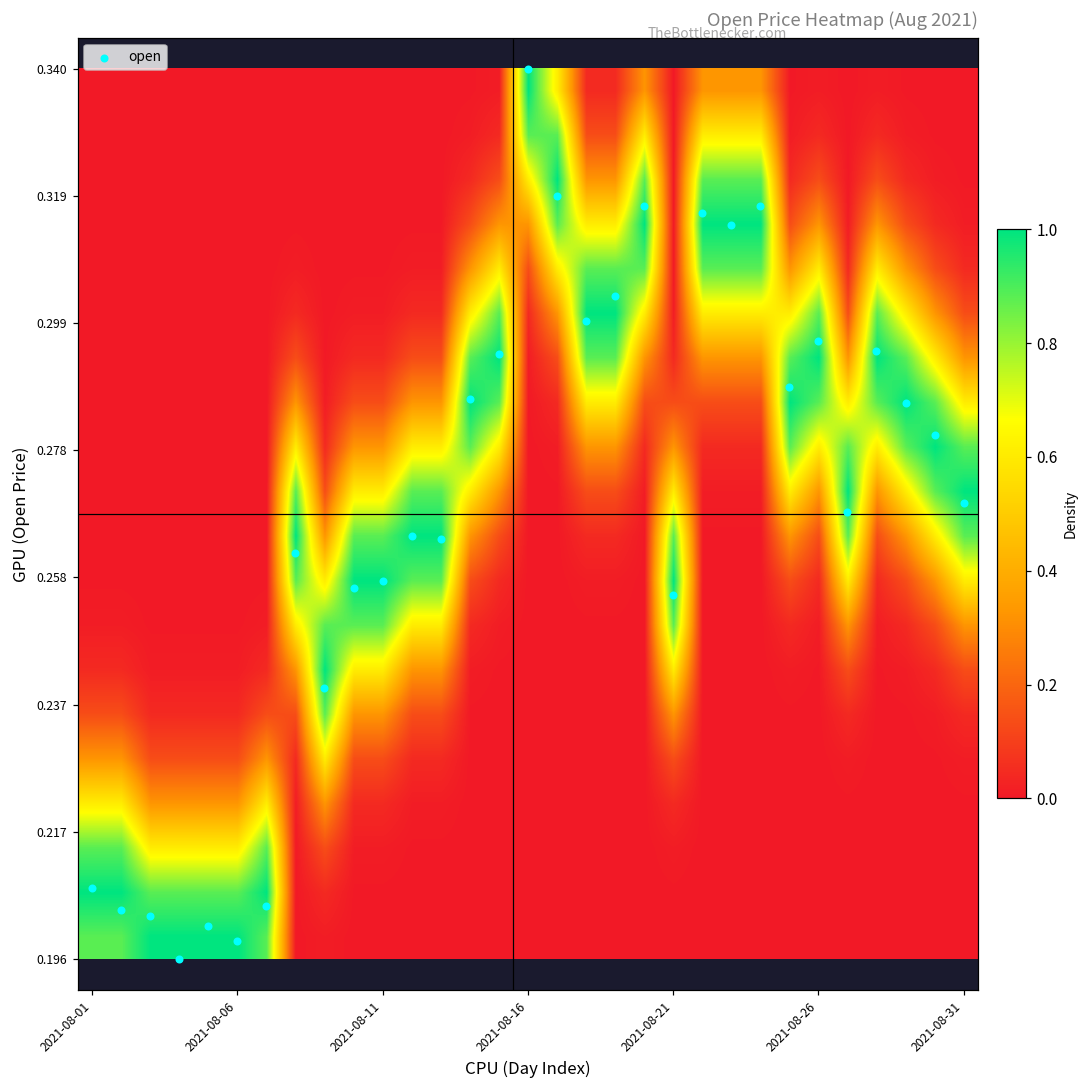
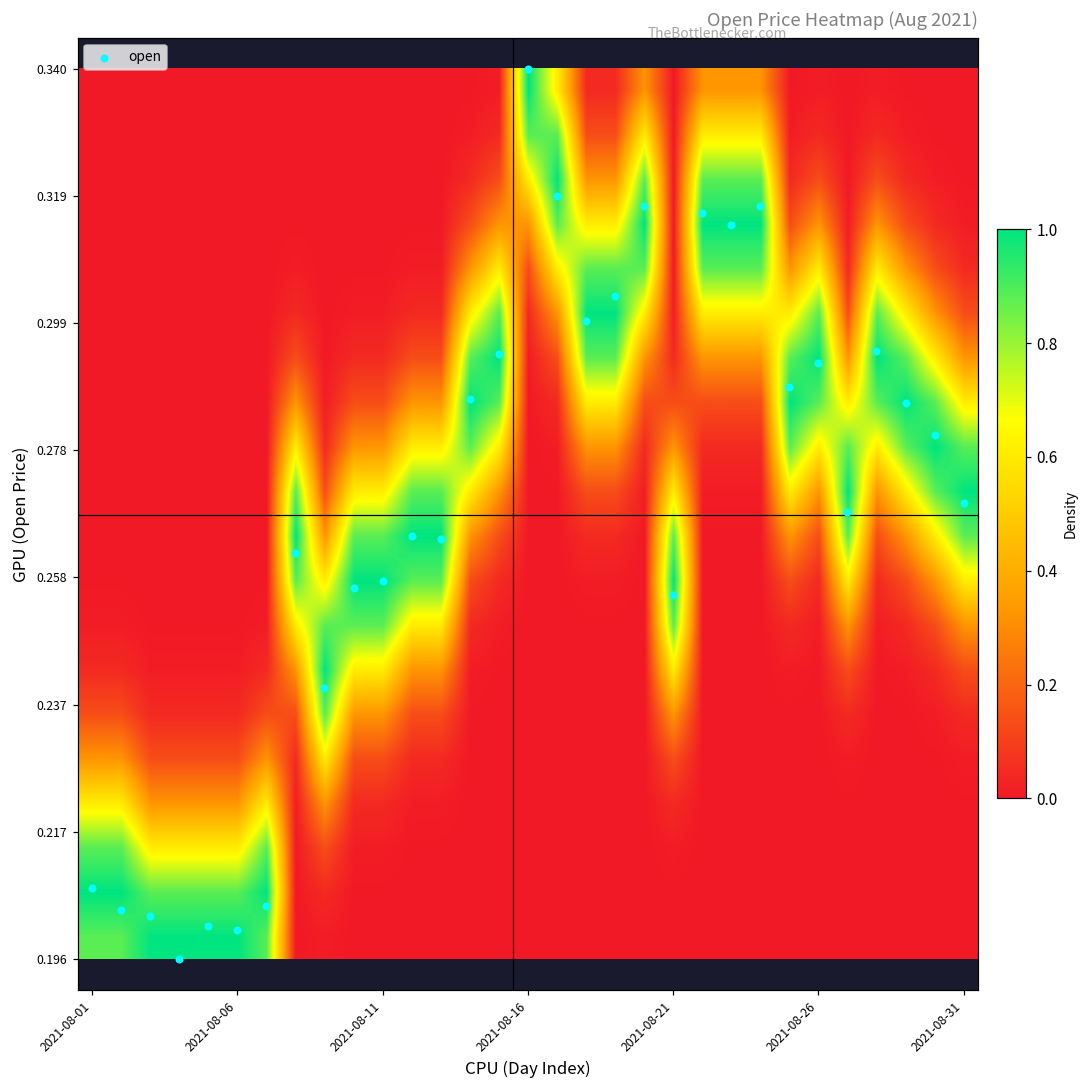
2021-08-06: 0.199 -> 0.201
2021-08-26: 0.296 -> 0.293
